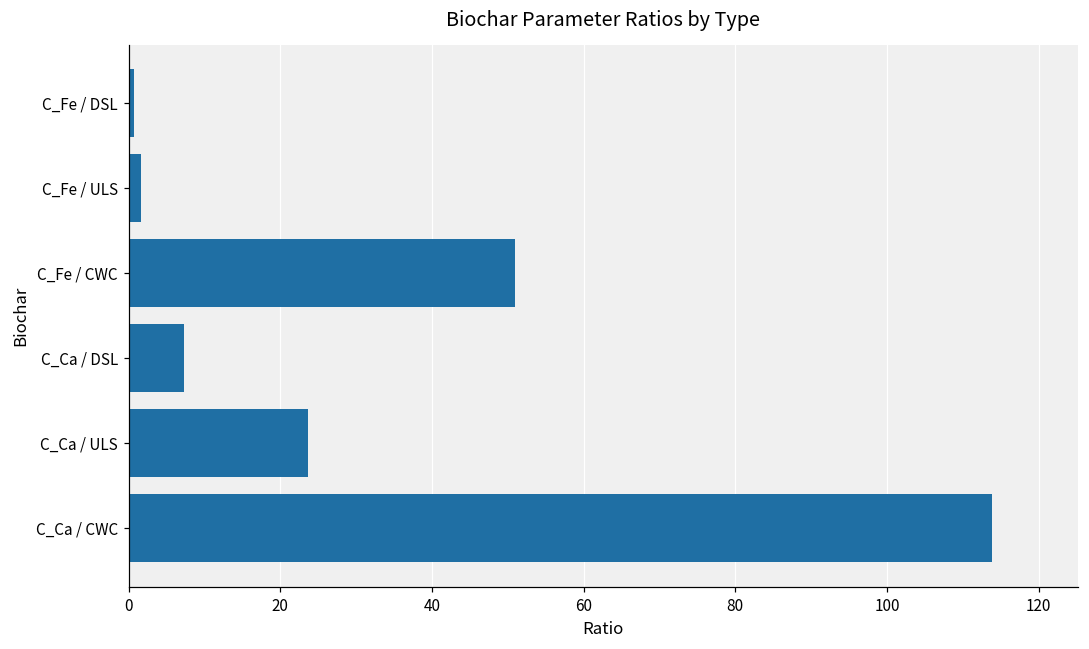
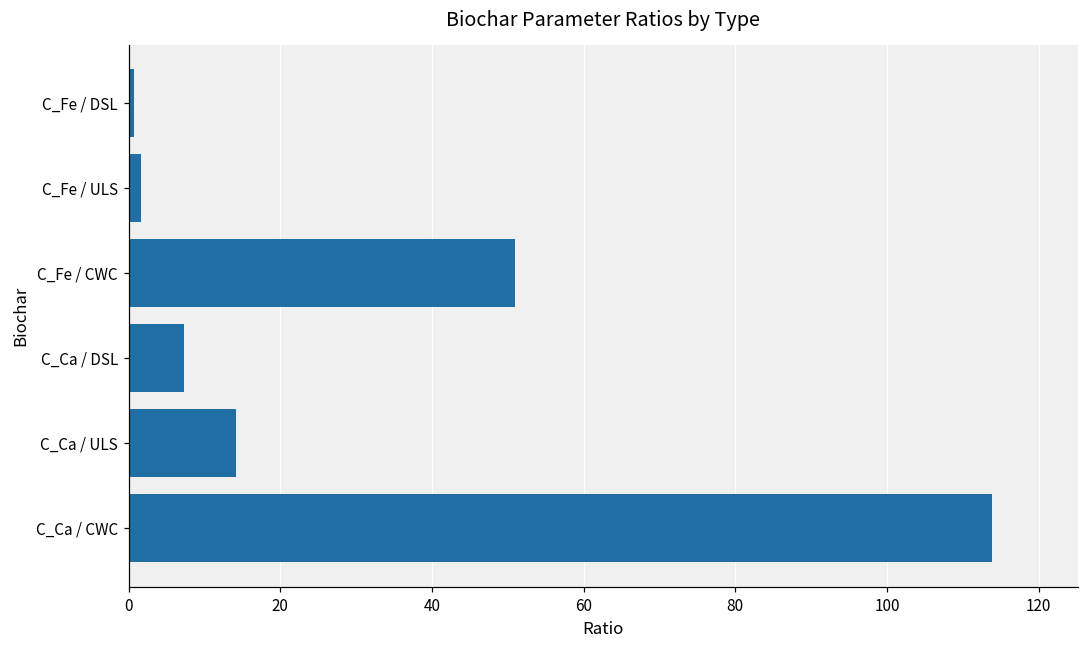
C_Ca / ULS: 24 -> 14
